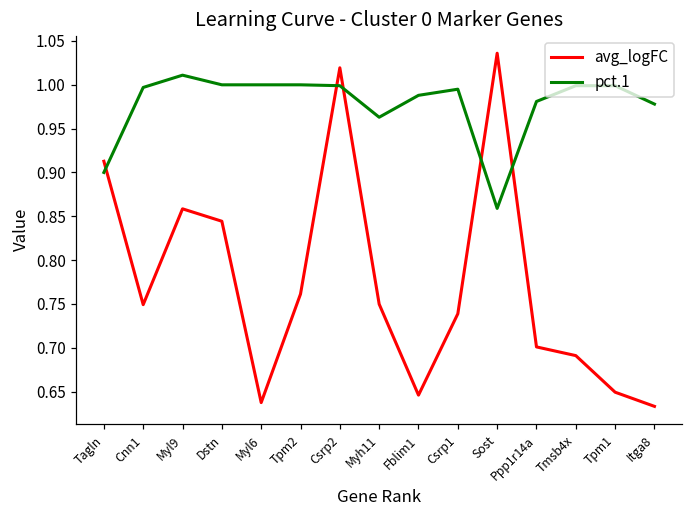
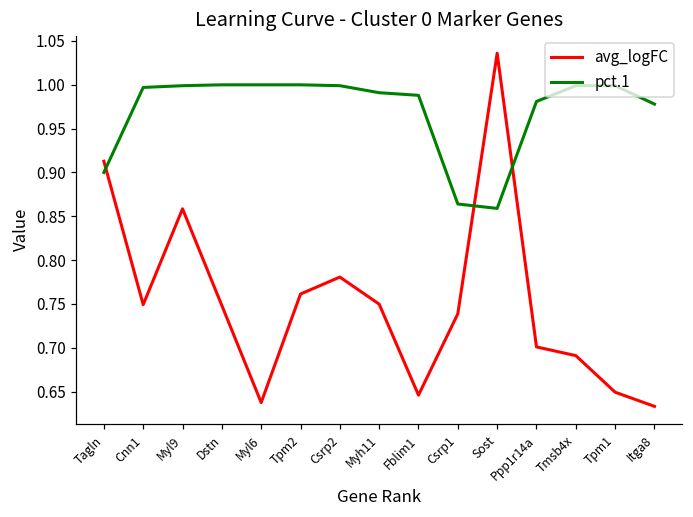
pct.1, Myl9: 1.01 -> 1.00
avg_logFC, Dstn: 0.84 -> 0.75
avg_logFC, Csrp2: 1.02 -> 0.78
pct.1, Myh11: 0.96 -> 0.99
pct.1, Csrp1: 1.00 -> 0.86
